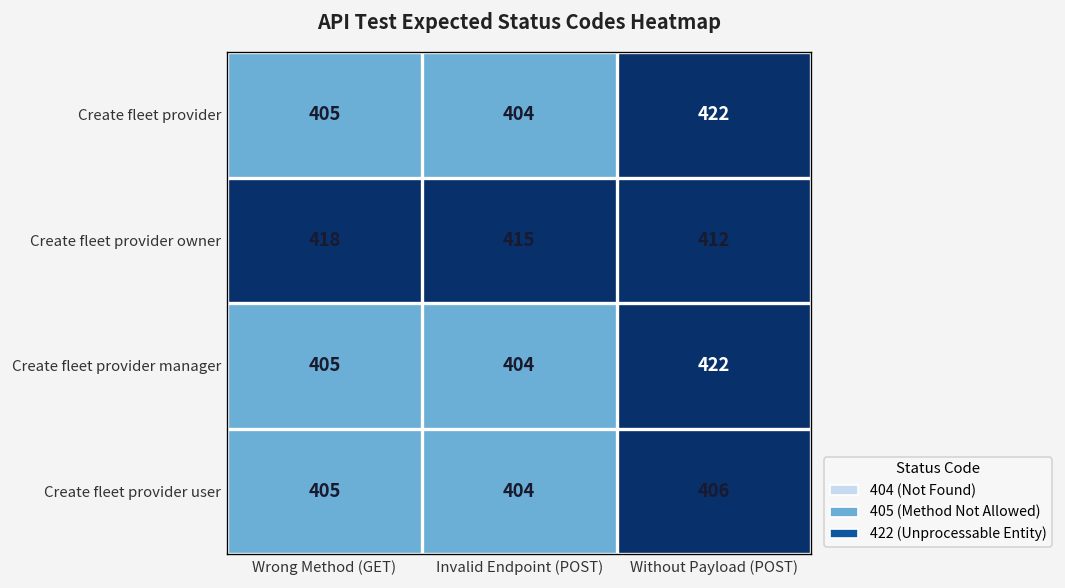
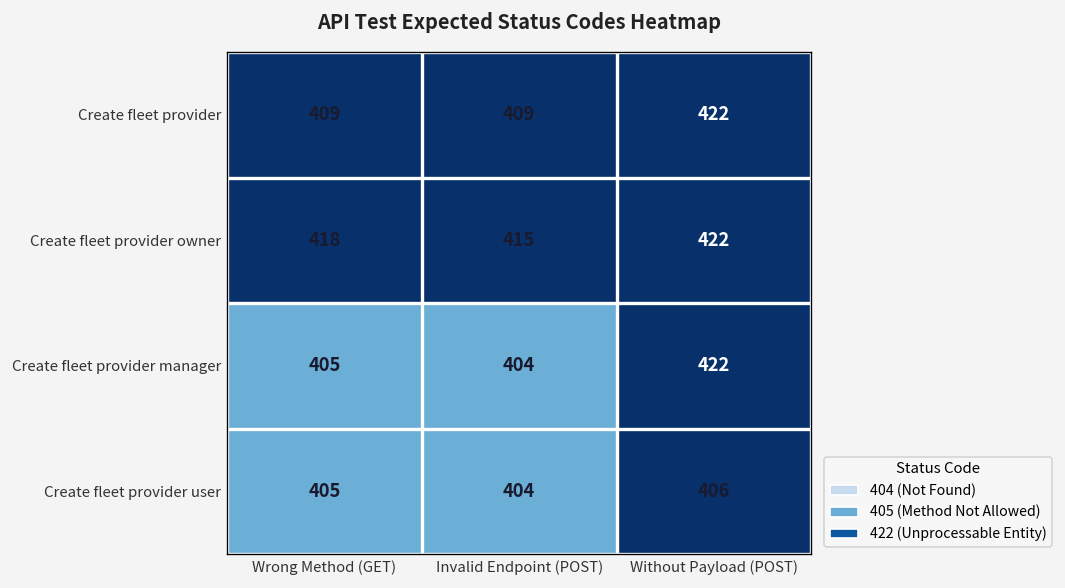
Create fleet provider, Wrong Method (GET): 405 -> 409
Create fleet provider, Invalid Endpoint (POST): 404 -> 409
Create fleet provider owner, Without Payload (POST): 412 -> 422
